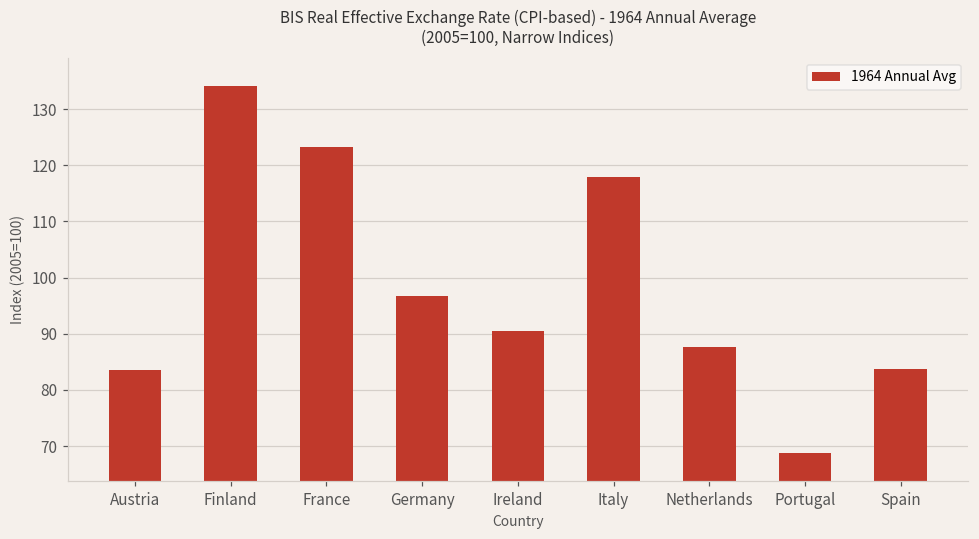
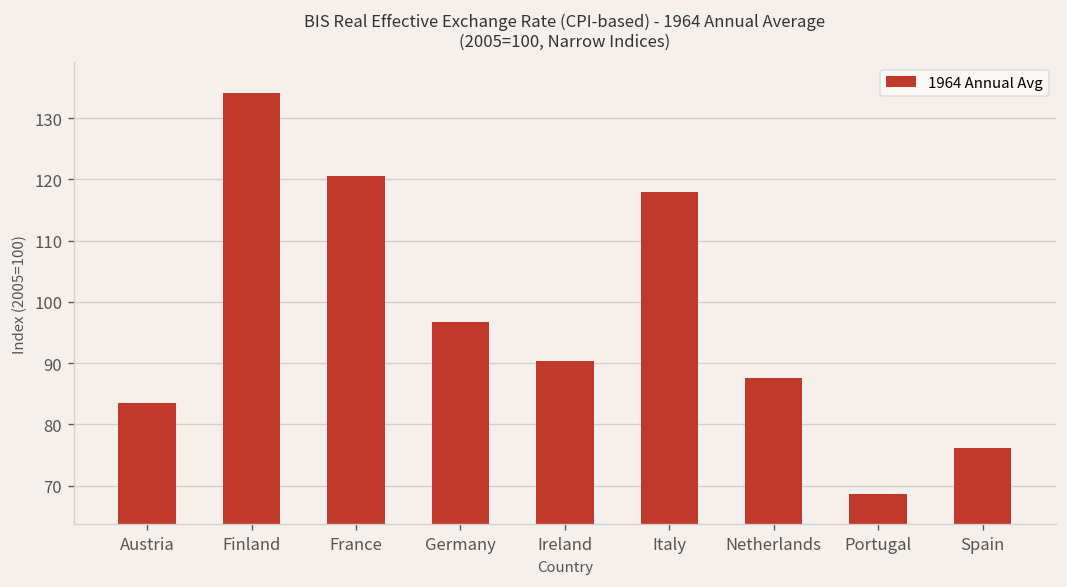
France: 123 -> 121
Spain: 84 -> 76
